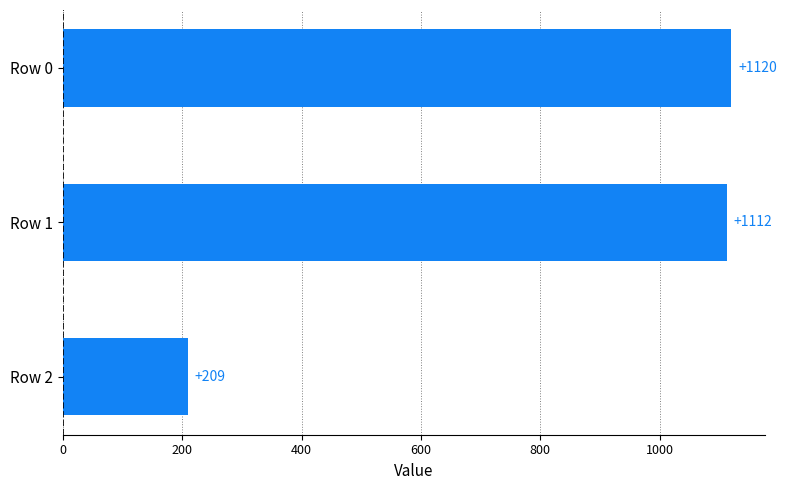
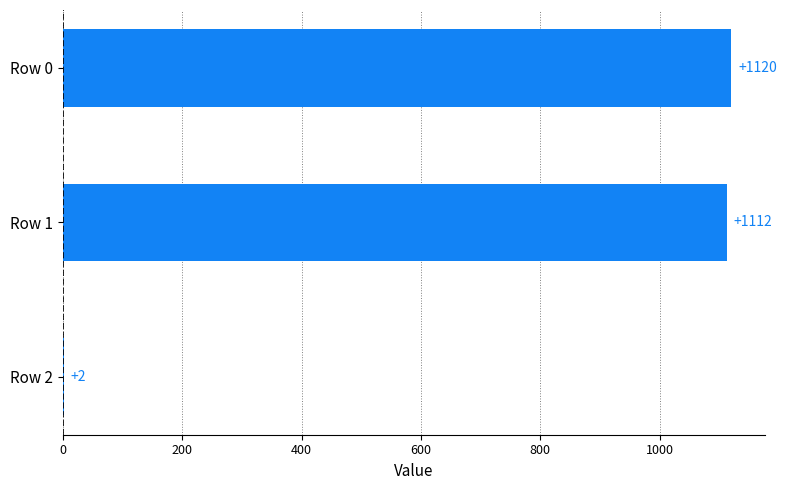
Row 2: +209 -> +2
